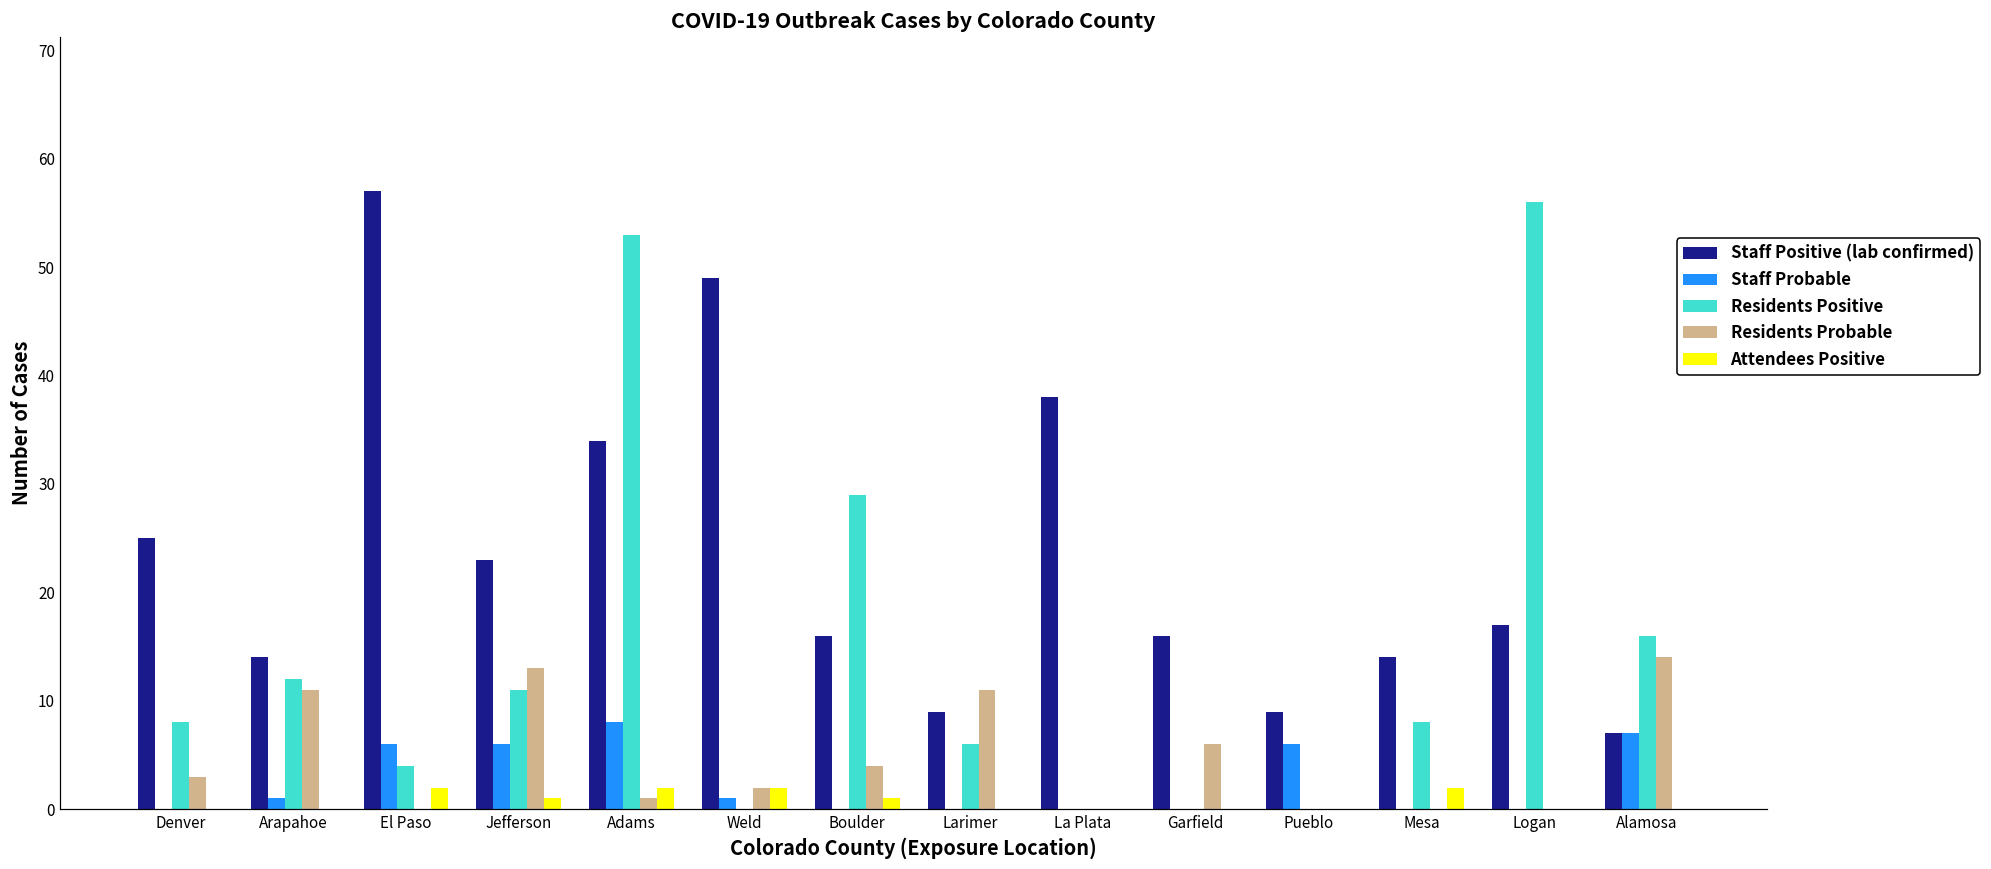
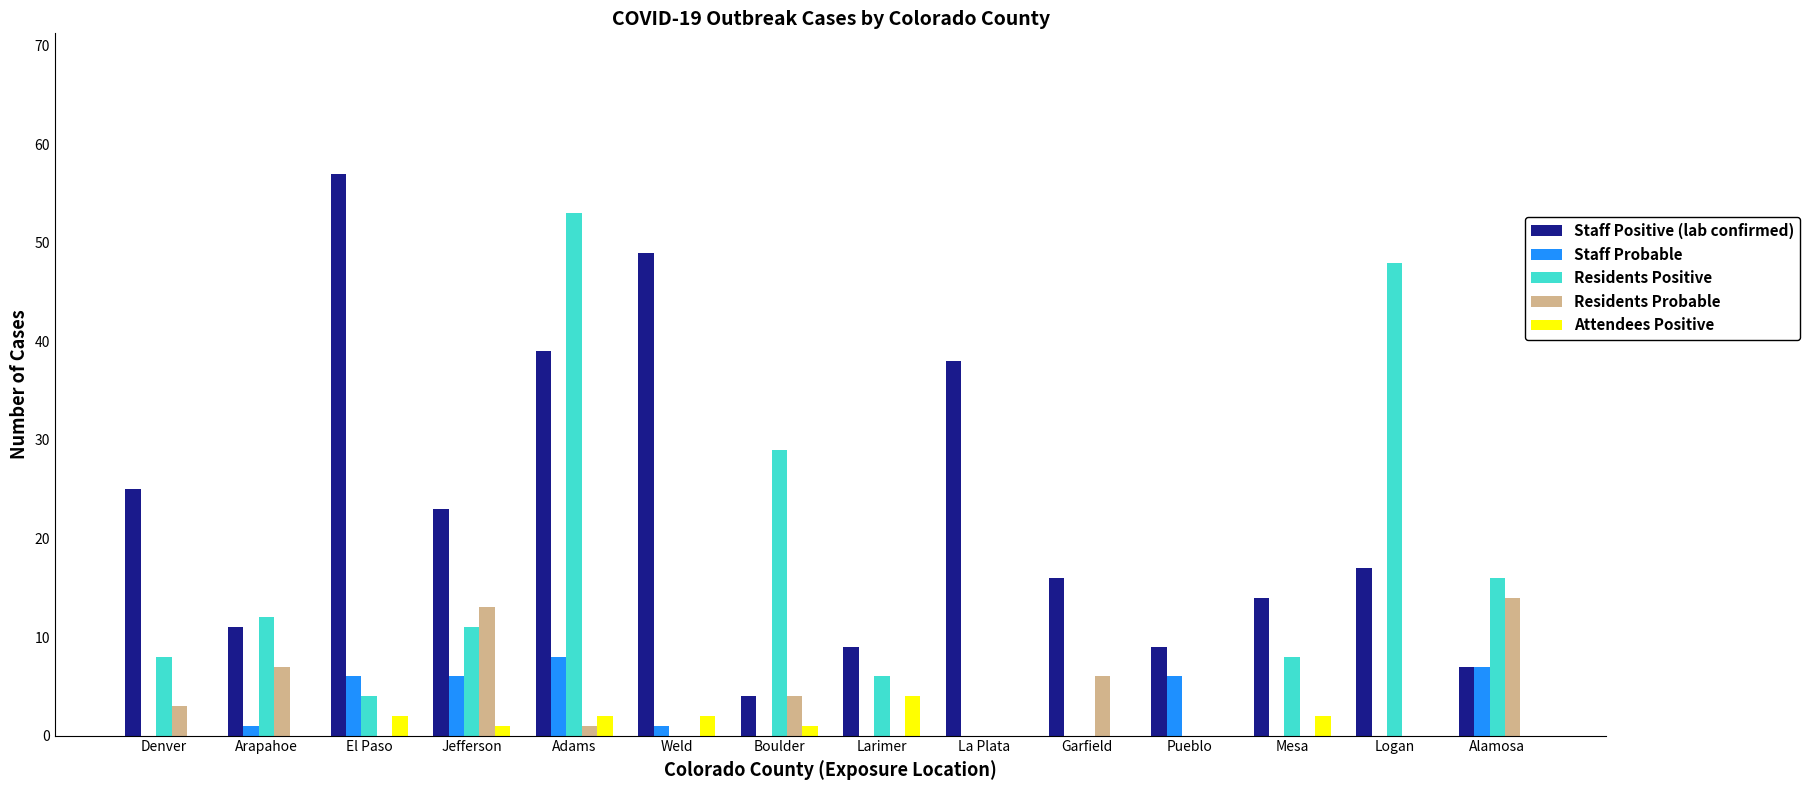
Staff Positive (lab confirmed), Arapahoe: 14 -> 11
Residents Probable, Arapahoe: 11 -> 7
Staff Positive (lab confirmed), Adams: 34 -> 39
Residents Probable, Weld: 2 -> 0
Staff Positive (lab confirmed), Boulder: 16 -> 4
Residents Probable, Larimer: 11 -> 0
Attendees Positive, Larimer: 0 -> 4
Residents Positive, Logan: 56 -> 48
